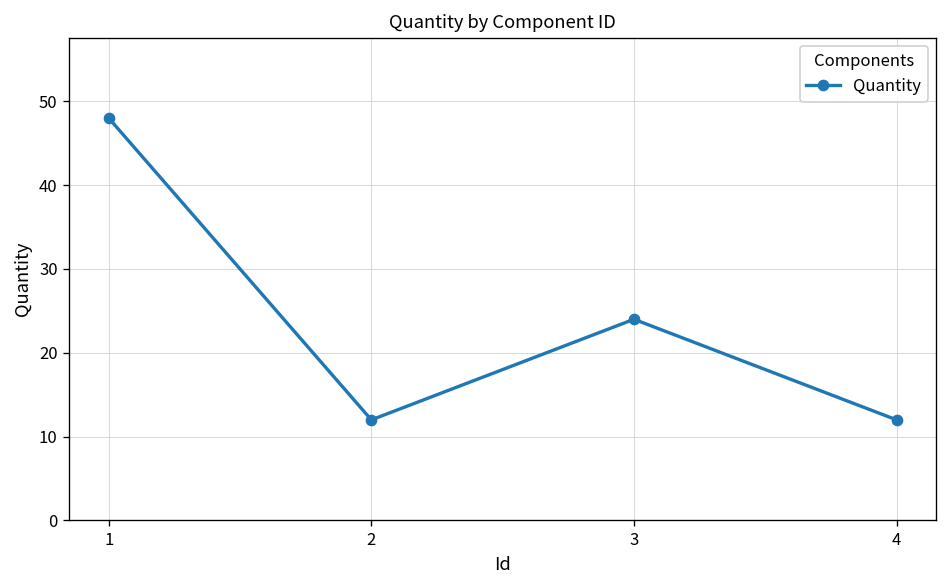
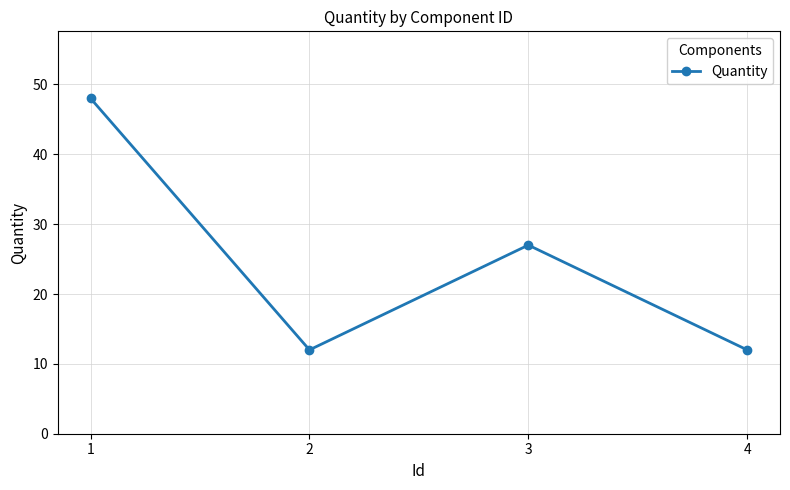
3: 24 -> 27
